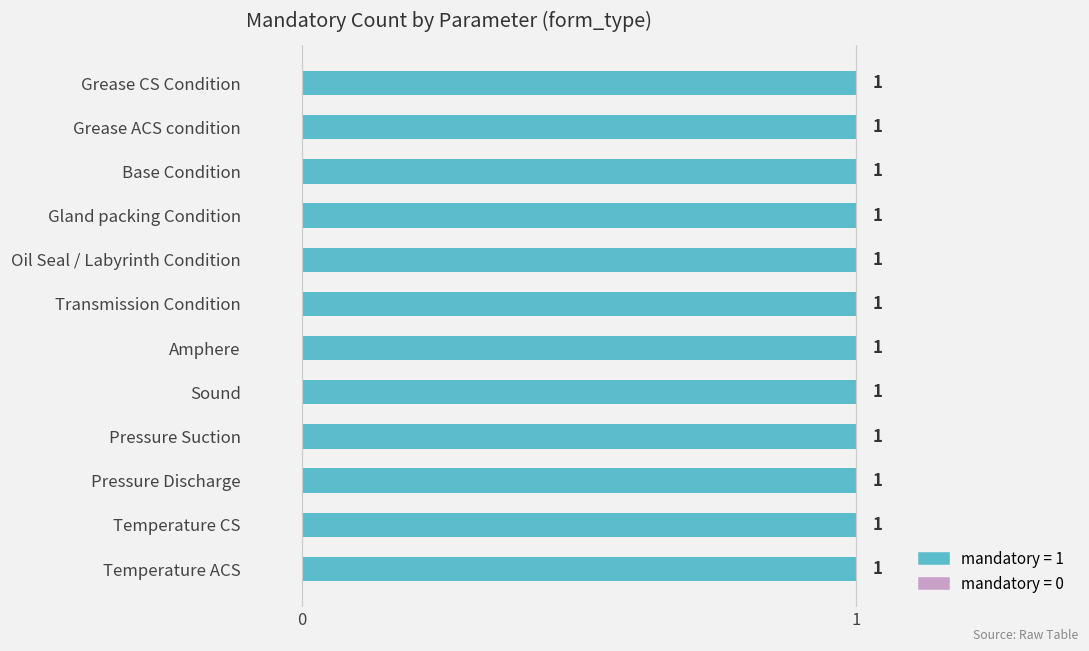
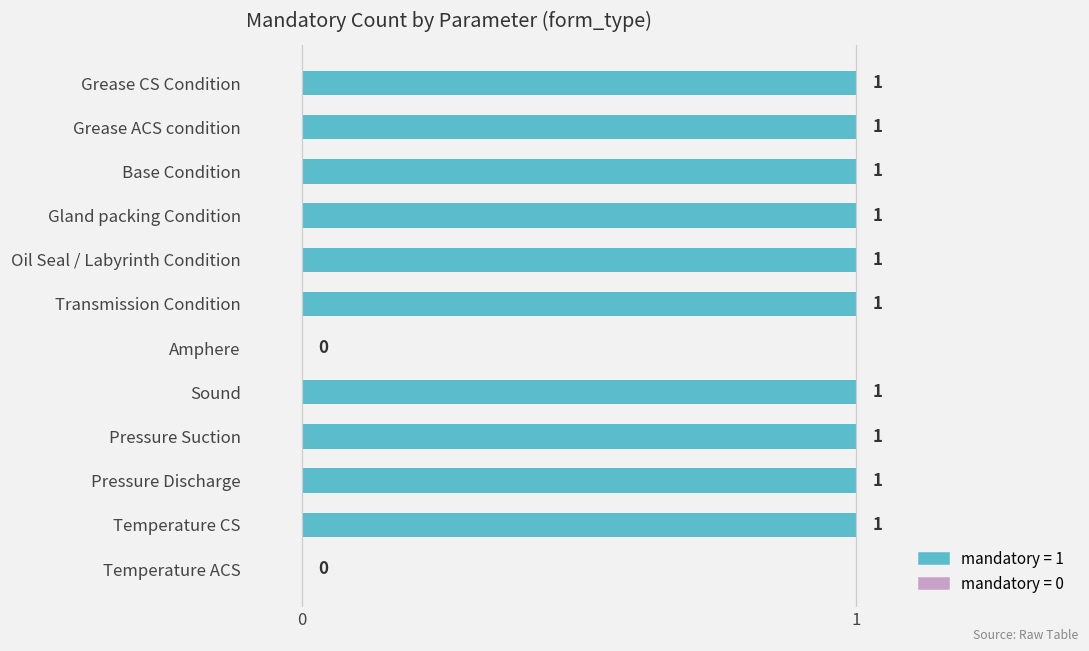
Amphere: 1 -> 0
Temperature ACS: 1 -> 0
